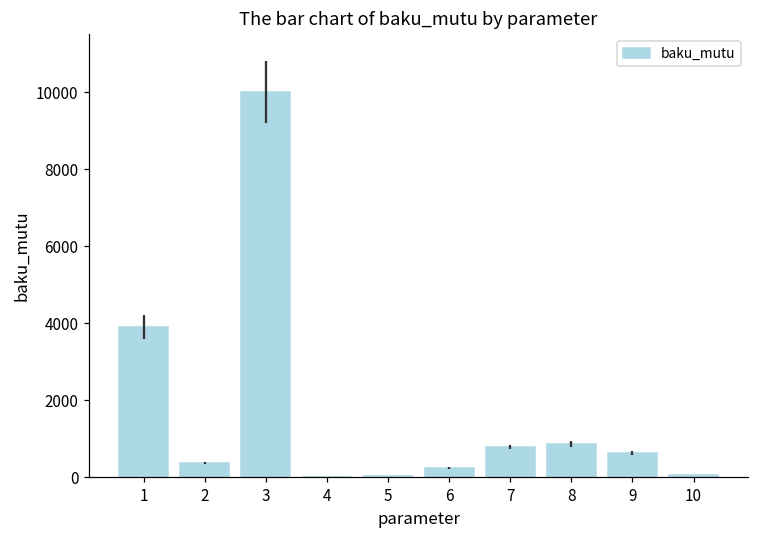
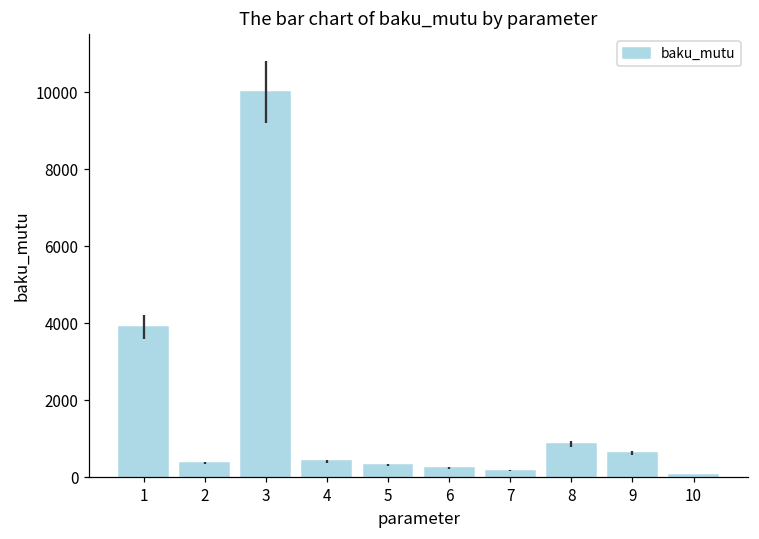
4: 0 -> 400
5: 0 -> 300
7: 800 -> 200
